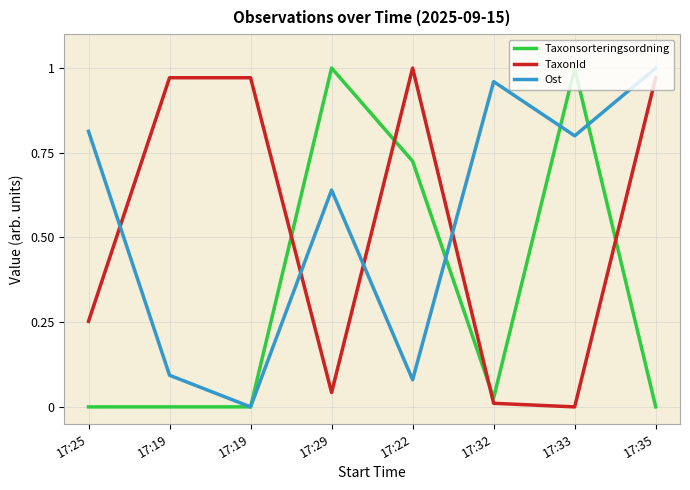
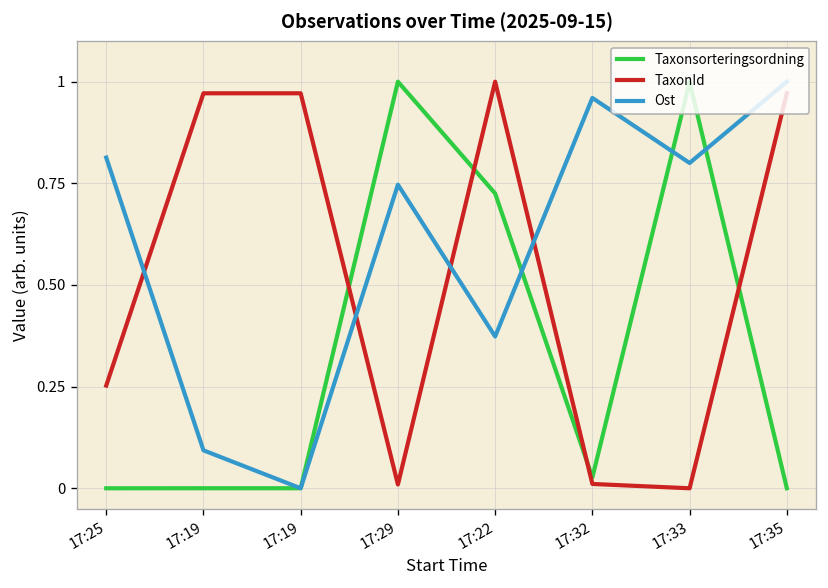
TaxonId, 17:29: 0.04 -> 0.01
Ost, 17:29: 0.64 -> 0.75
Ost, 17:22: 0.08 -> 0.37
